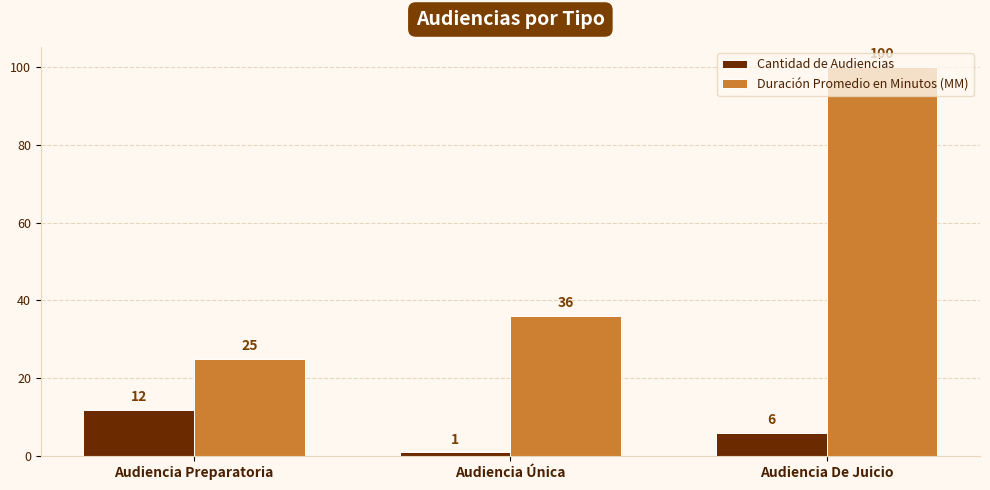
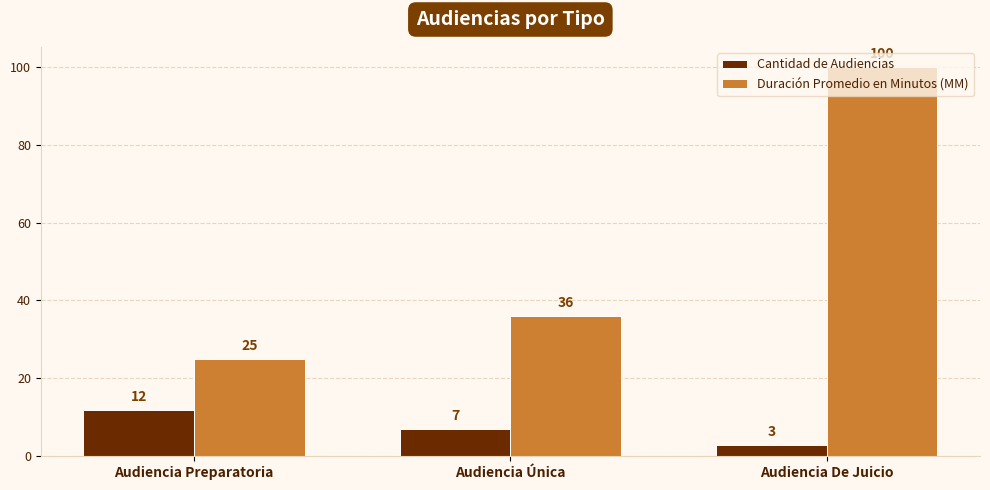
Cantidad de Audiencias, Audiencia Única: 1 -> 7
Cantidad de Audiencias, Audiencia De Juicio: 6 -> 3
